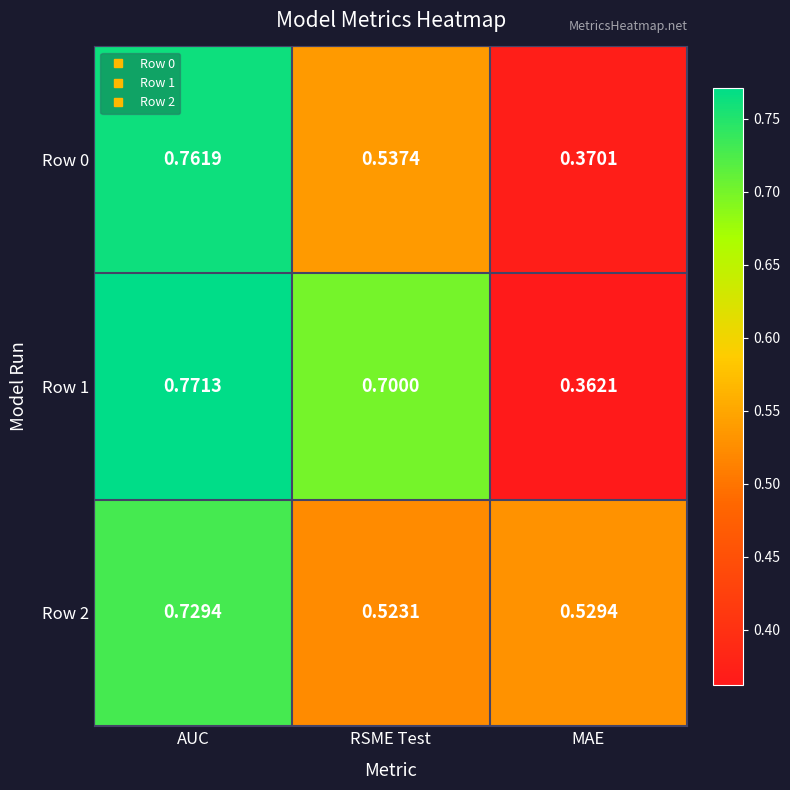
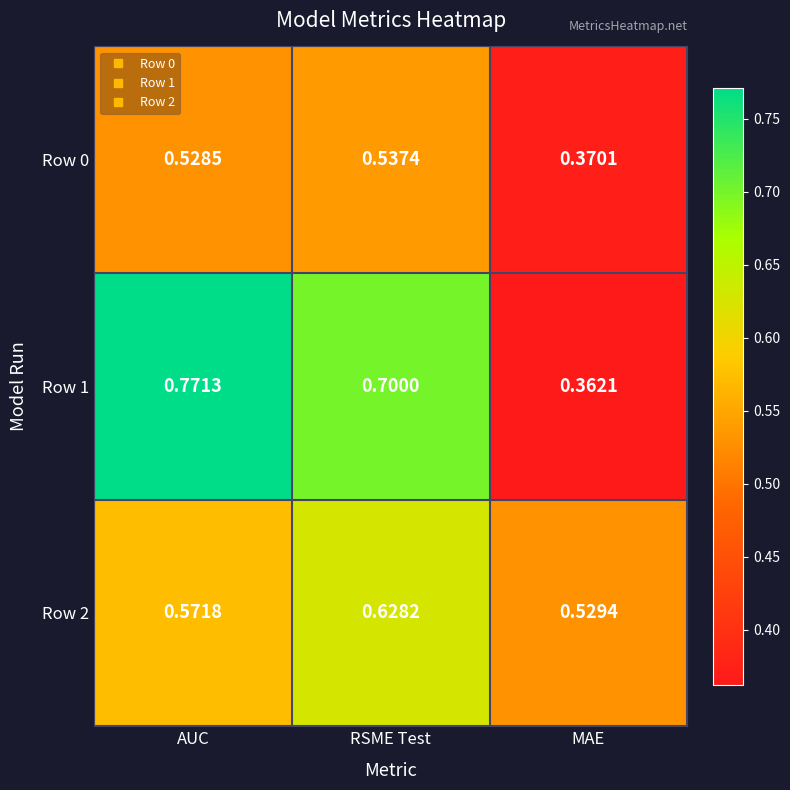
Row 0, AUC: 0.7619 -> 0.5285
Row 2, AUC: 0.7294 -> 0.5718
Row 2, RSME Test: 0.5231 -> 0.6282
